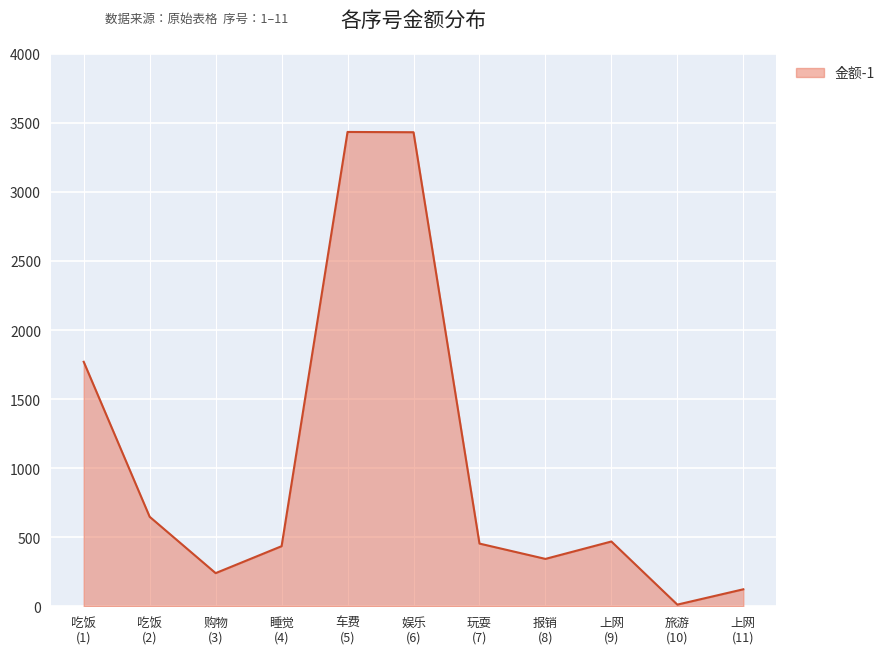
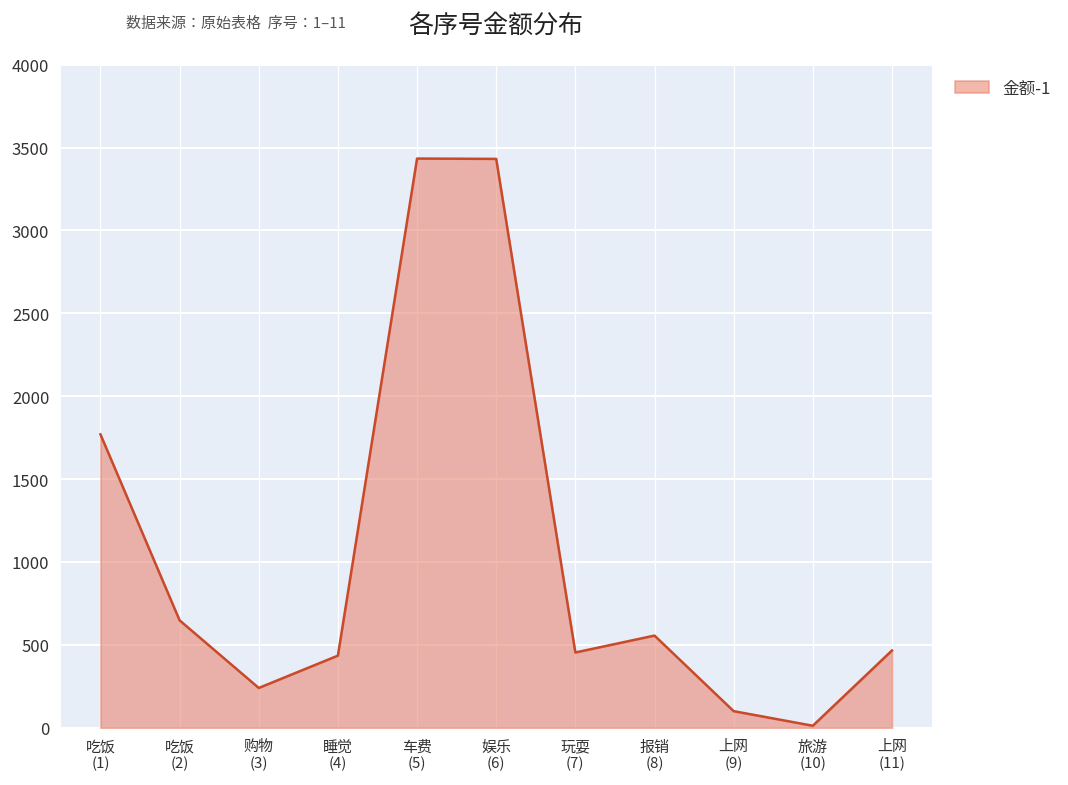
报销 (8): 340 -> 560
上网 (9): 470 -> 100
上网 (11): 120 -> 470
